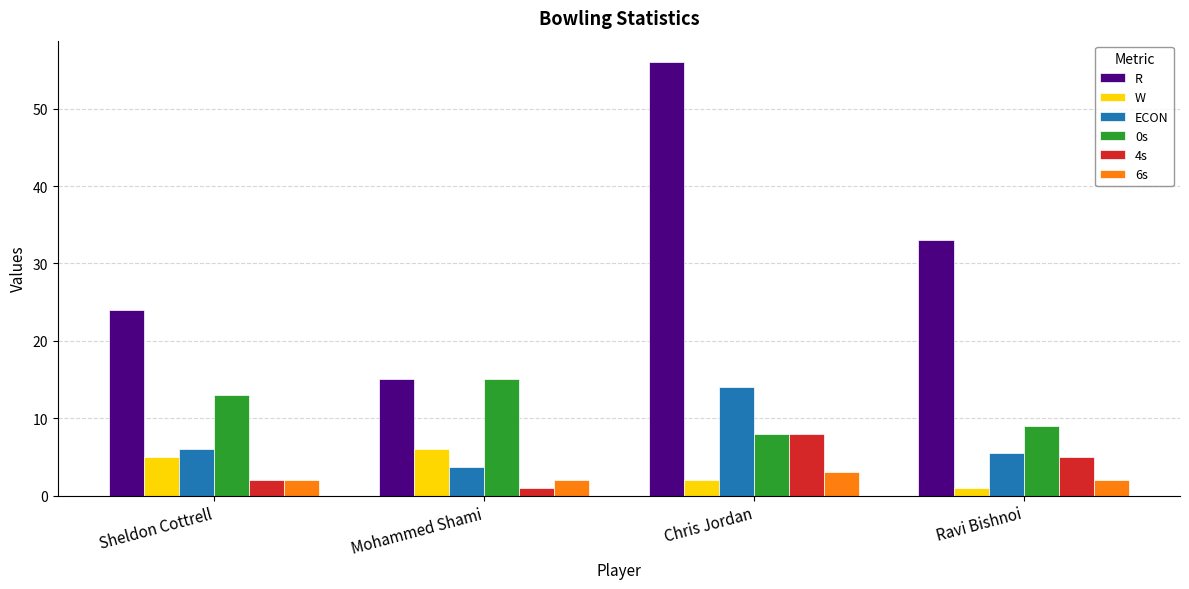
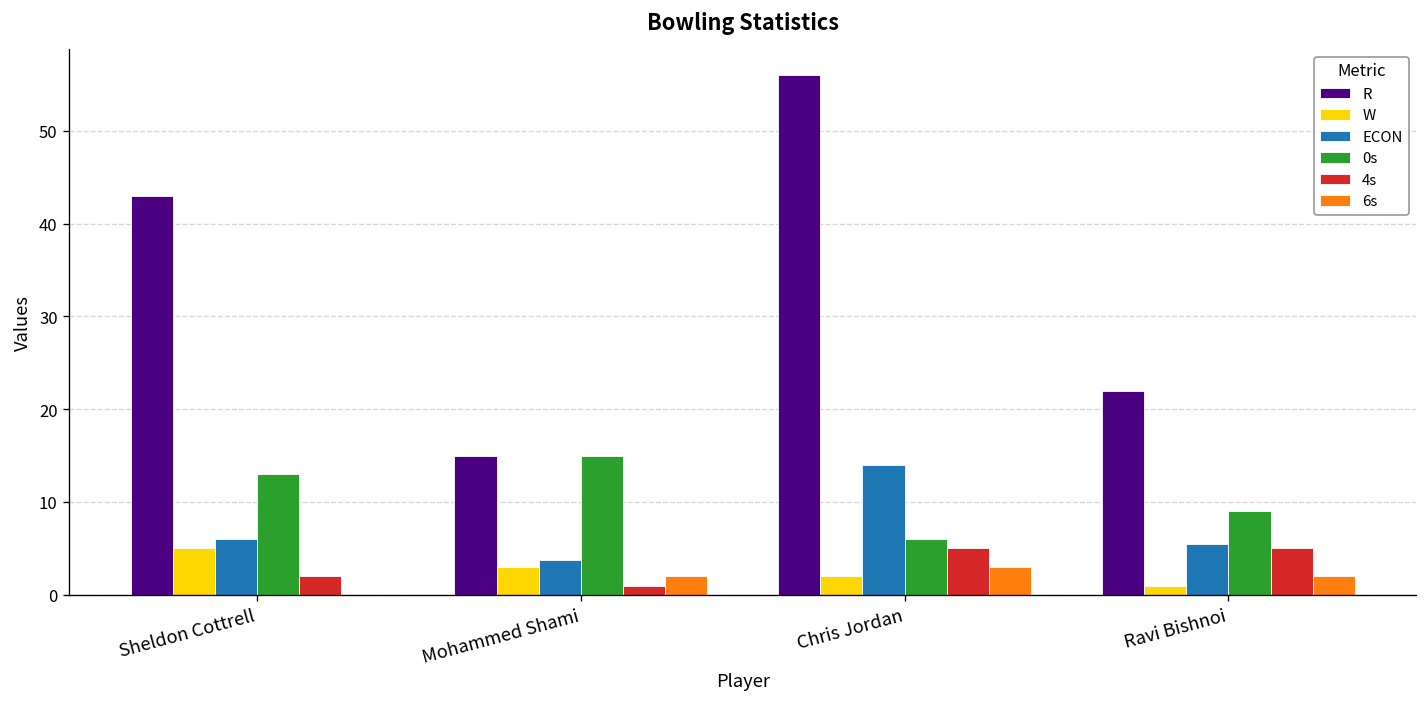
R, Sheldon Cottrell: 24 -> 43
6s, Sheldon Cottrell: 2 -> 0
W, Mohammed Shami: 6 -> 3
0s, Chris Jordan: 8 -> 6
4s, Chris Jordan: 8 -> 5
R, Ravi Bishnoi: 33 -> 22
